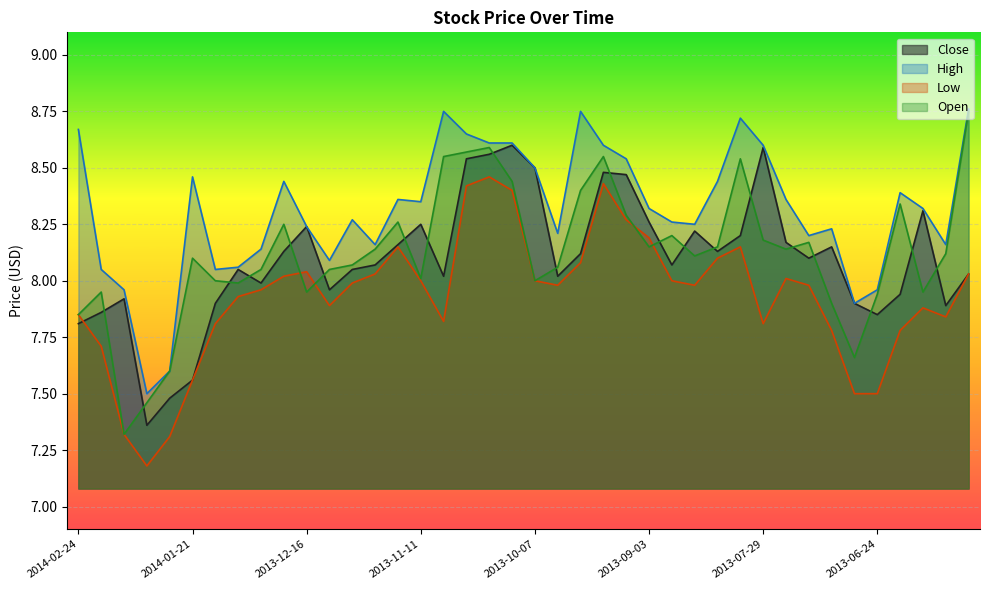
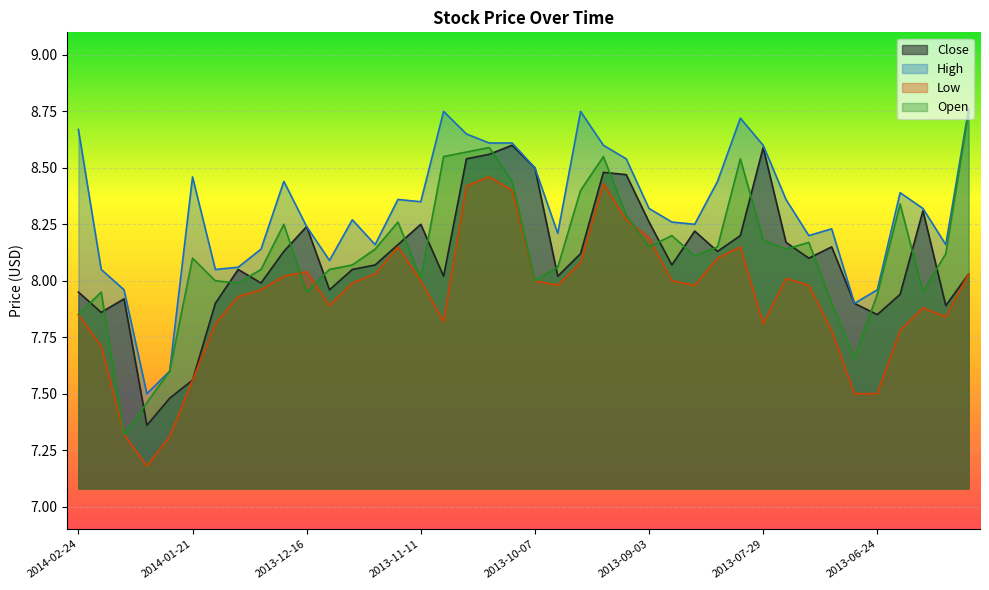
Close, 2014-02-24: 7.81 -> 7.95
